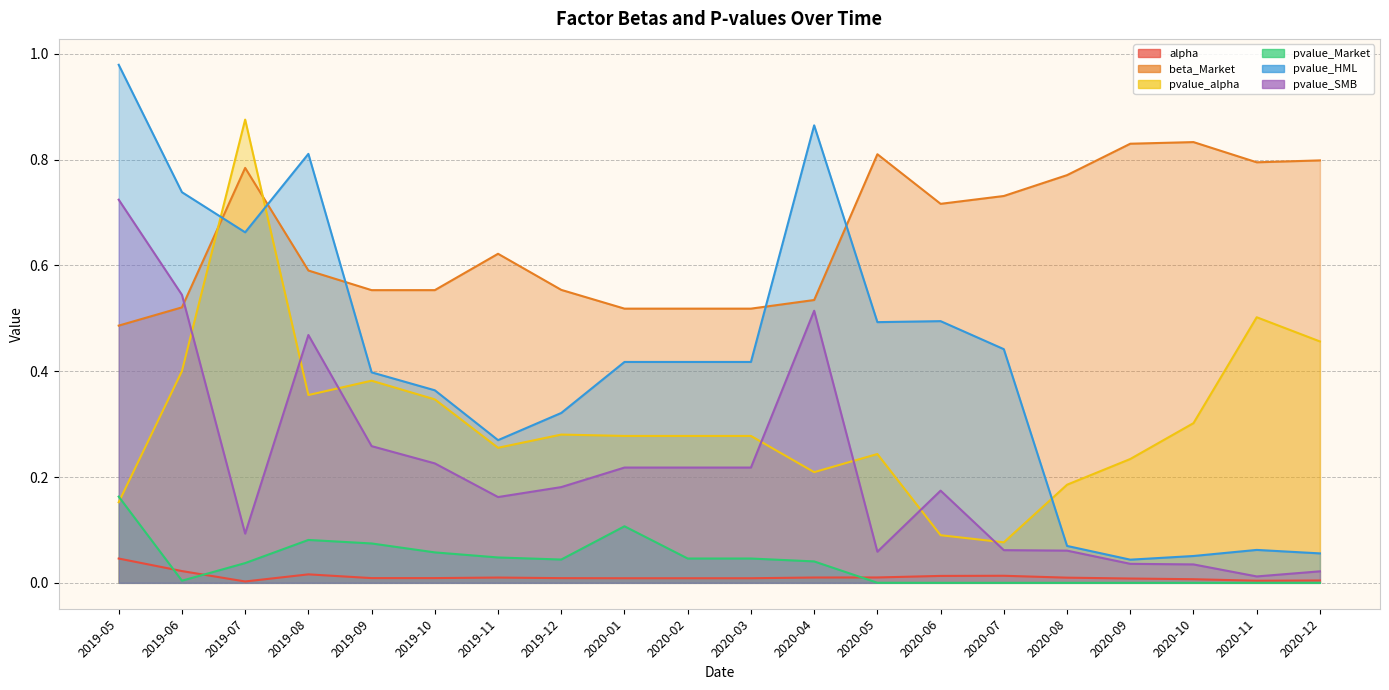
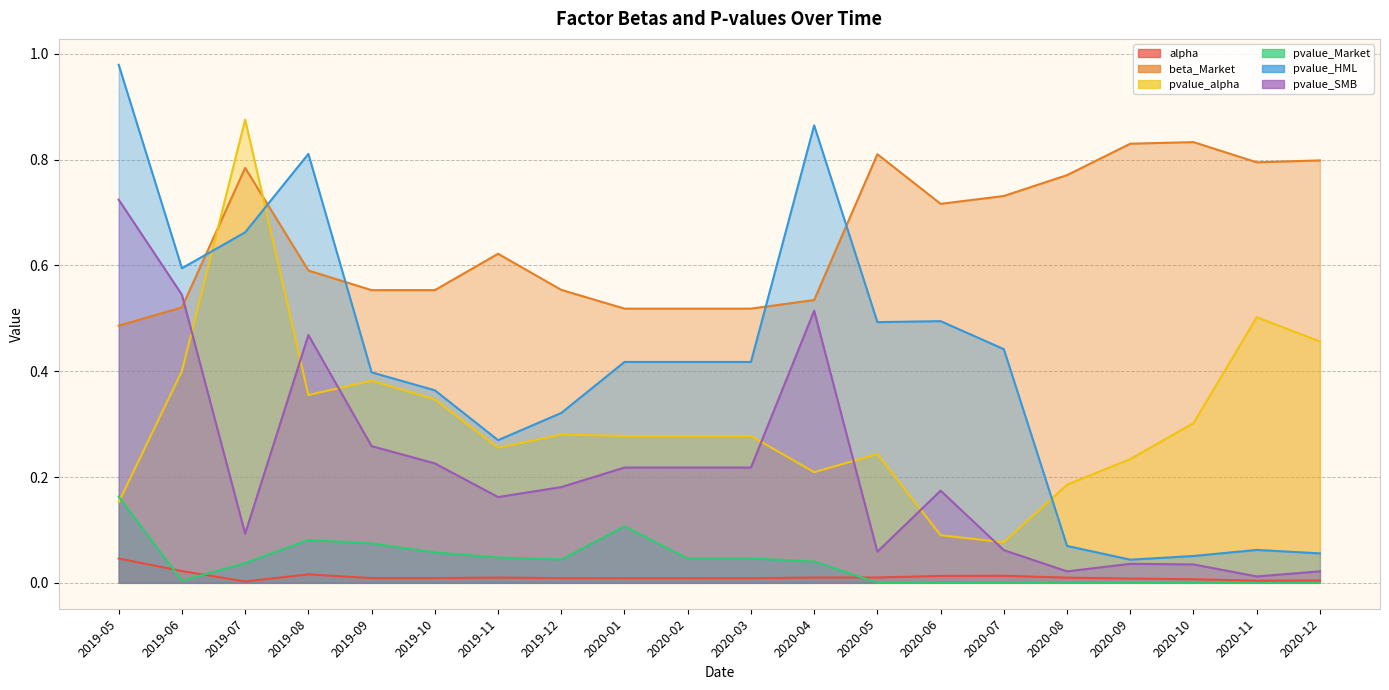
pvalue_HML, 2019-06: 0.74 -> 0.59
pvalue_SMB, 2020-08: 0.06 -> 0.02
